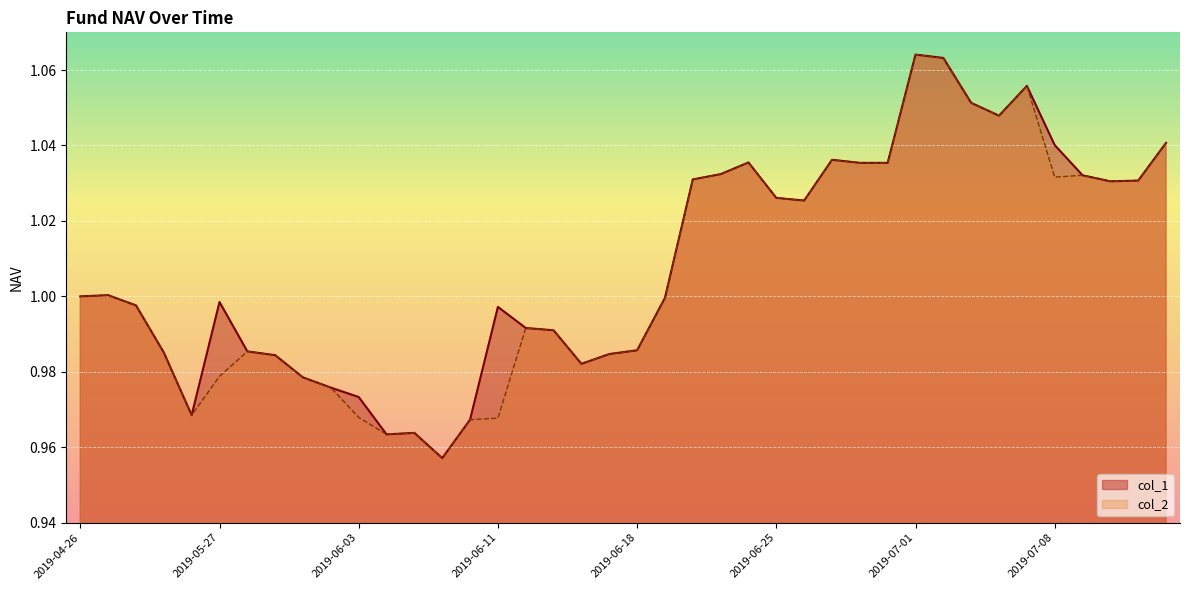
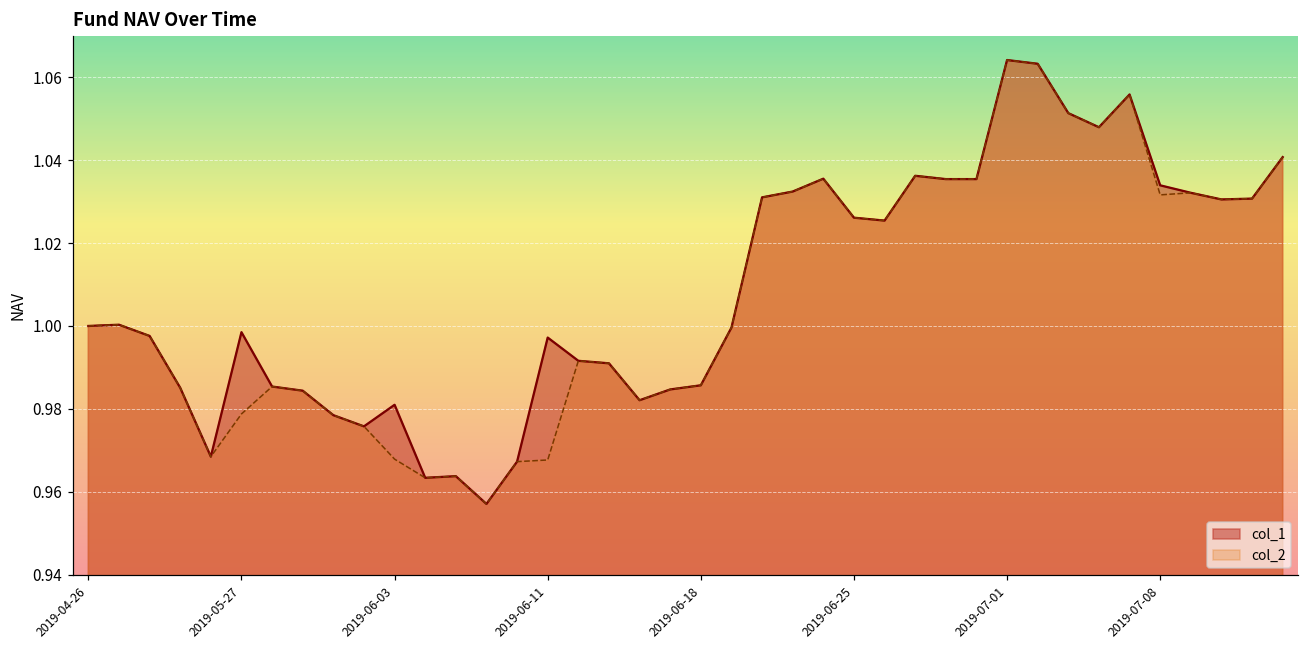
col_1, 2019-06-03: 0.973 -> 0.981
col_1, 2019-07-08: 1.040 -> 1.034
